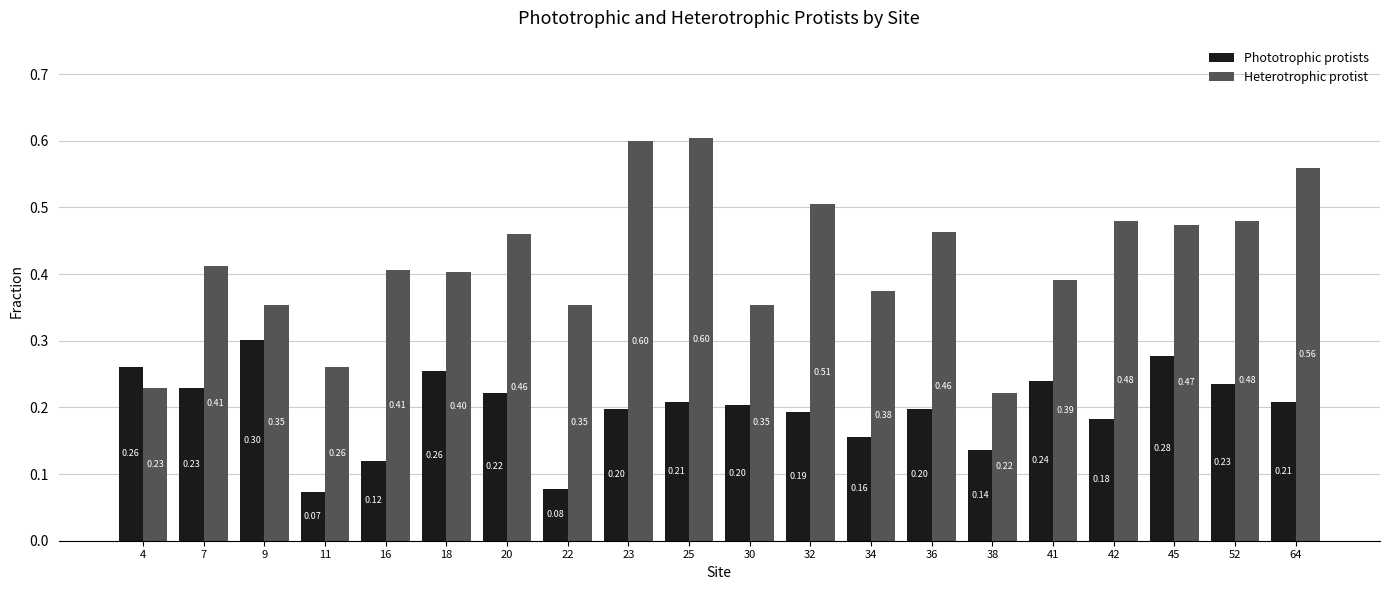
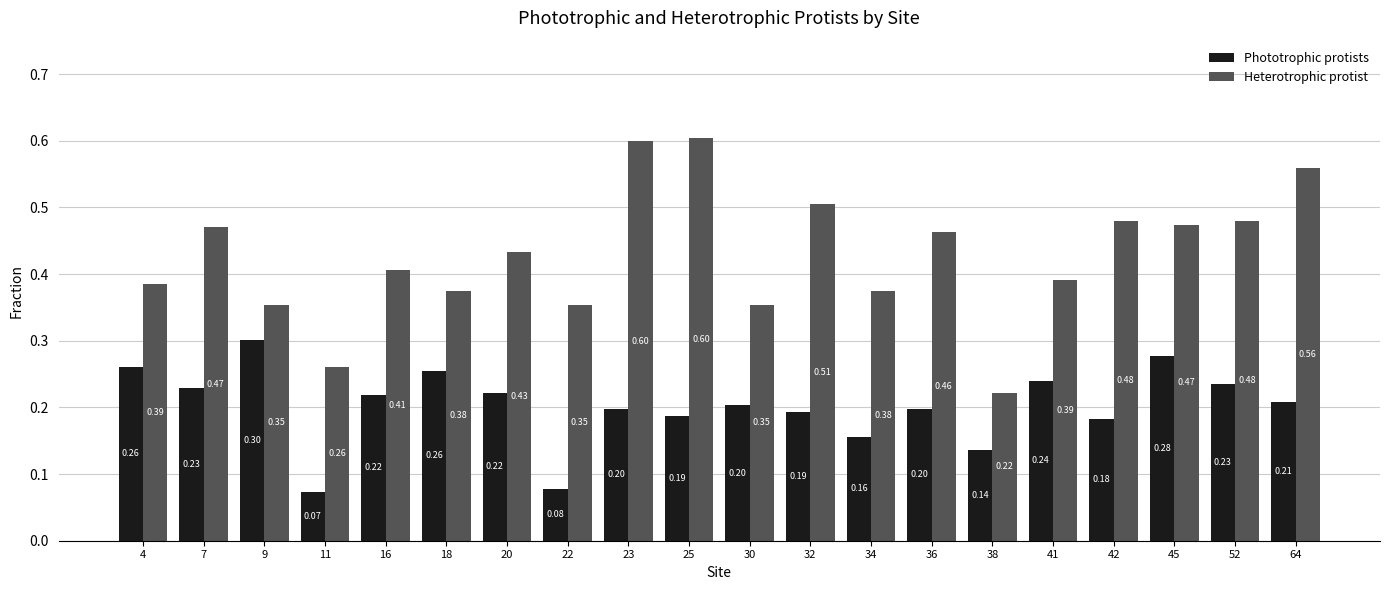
Heterotrophic protist, 4: 0.23 -> 0.39
Heterotrophic protist, 7: 0.41 -> 0.47
Phototrophic protists, 16: 0.12 -> 0.22
Heterotrophic protist, 18: 0.40 -> 0.38
Heterotrophic protist, 20: 0.46 -> 0.43
Phototrophic protists, 25: 0.21 -> 0.19
